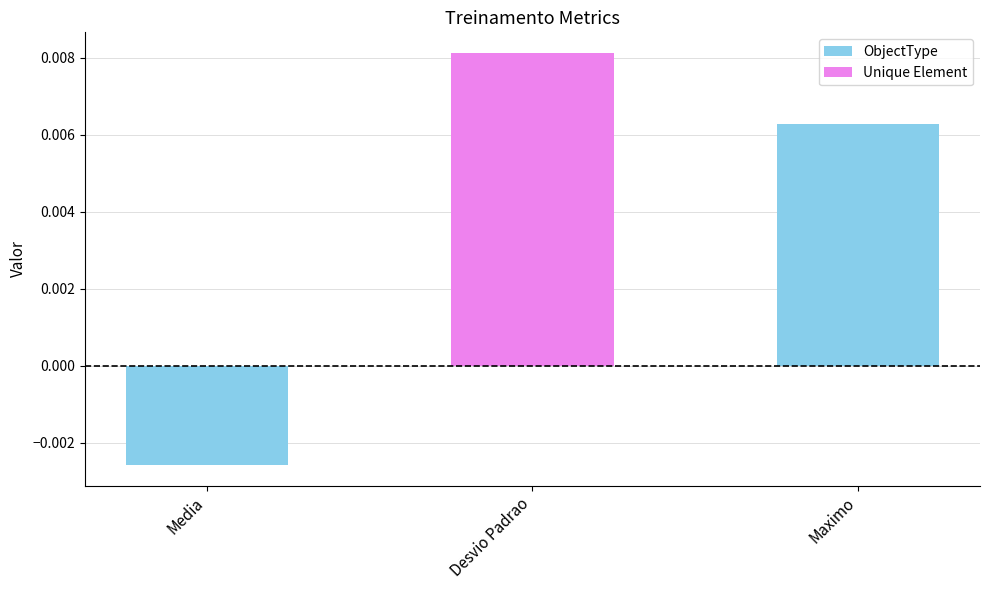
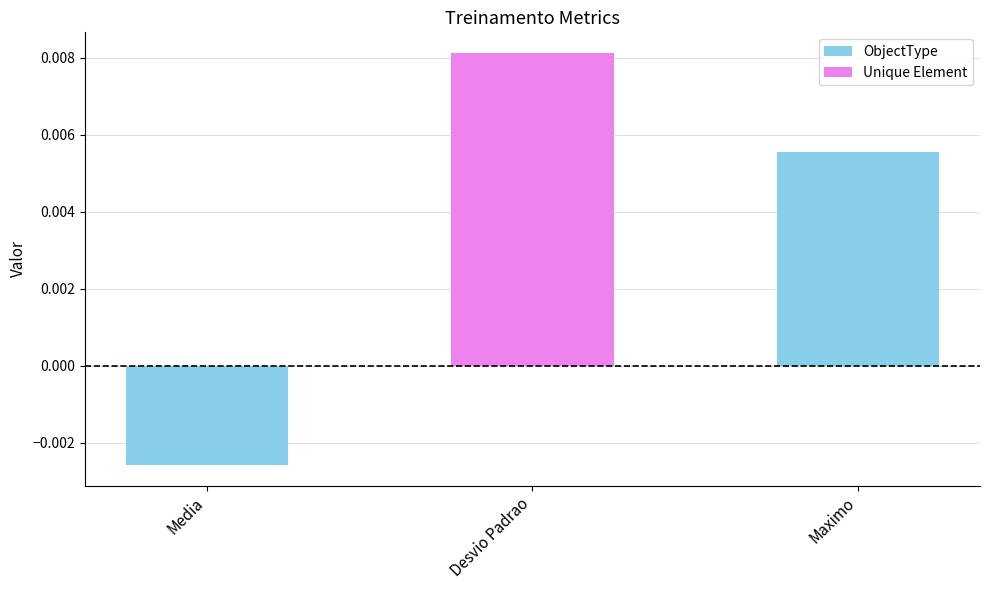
Maximo: 0.0063 -> 0.0055
